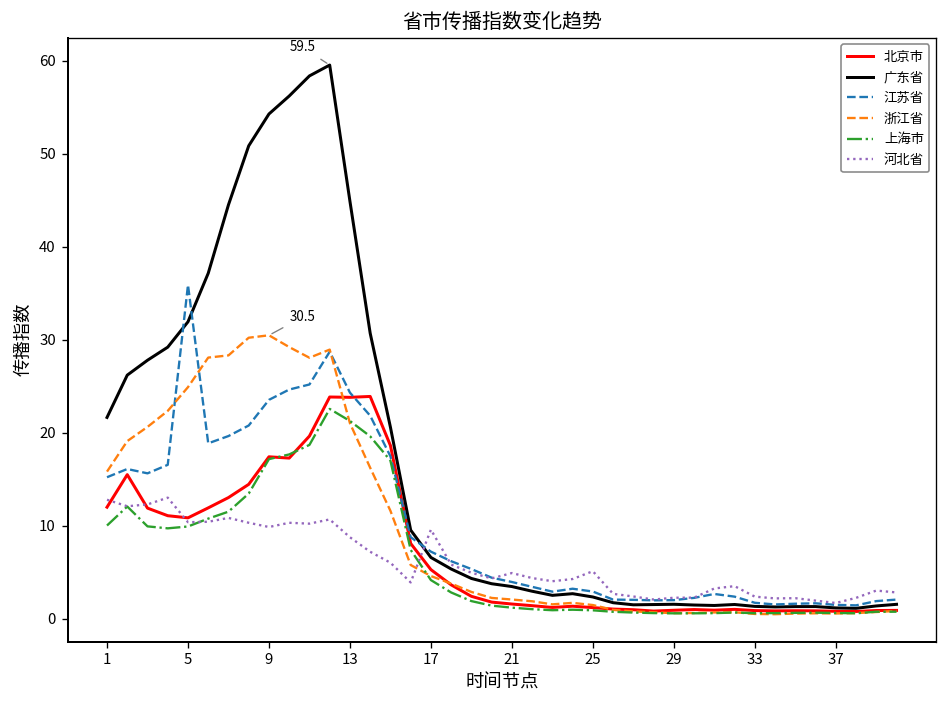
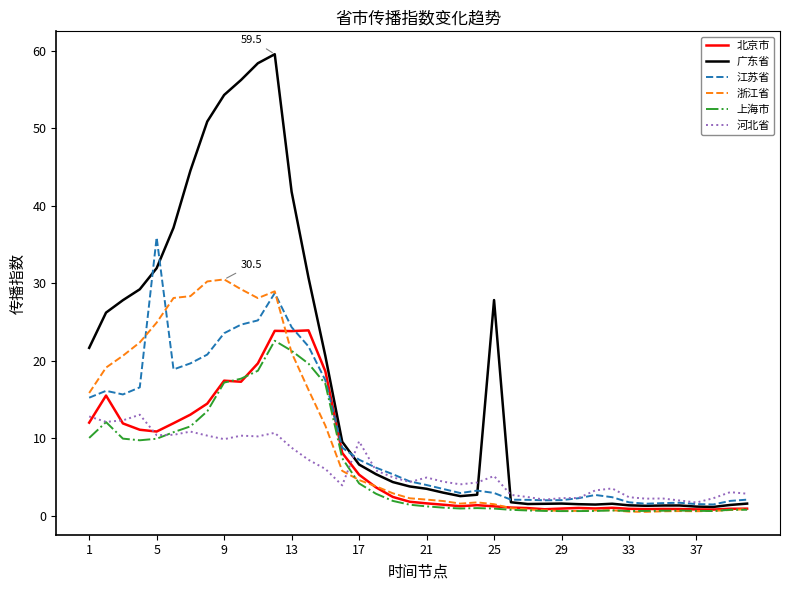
广东省, 13: 45 -> 42
广东省, 25: 2 -> 28
